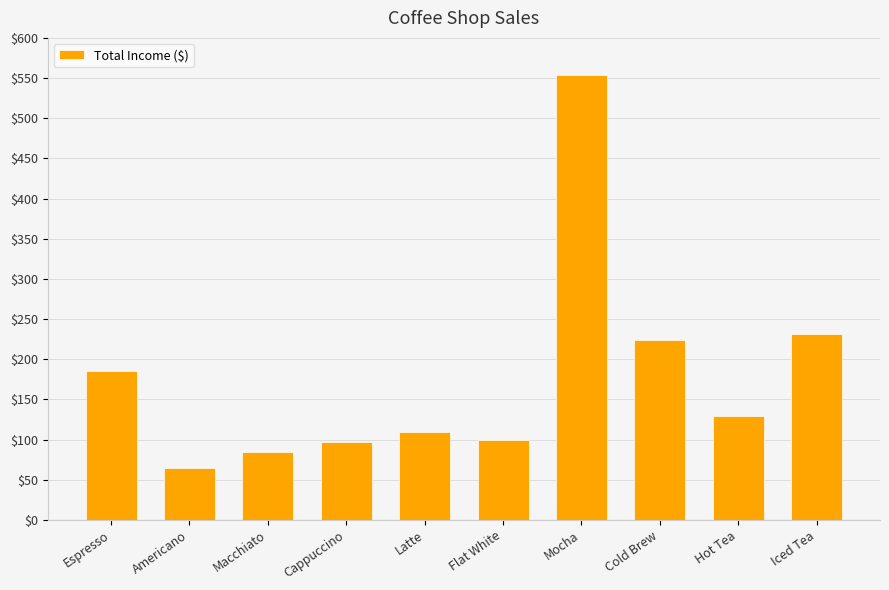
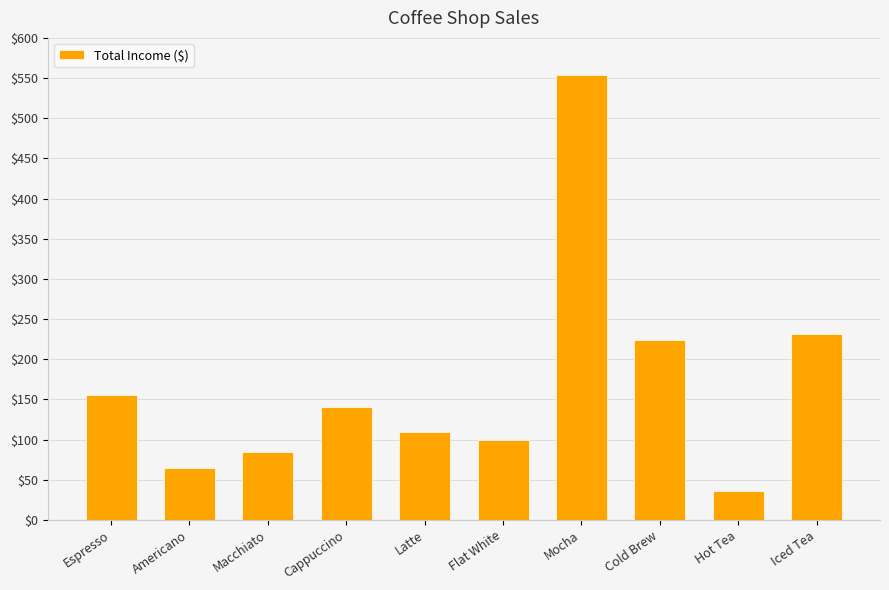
Espresso: $190 -> $160
Cappuccino: $100 -> $140
Hot Tea: $130 -> $40
